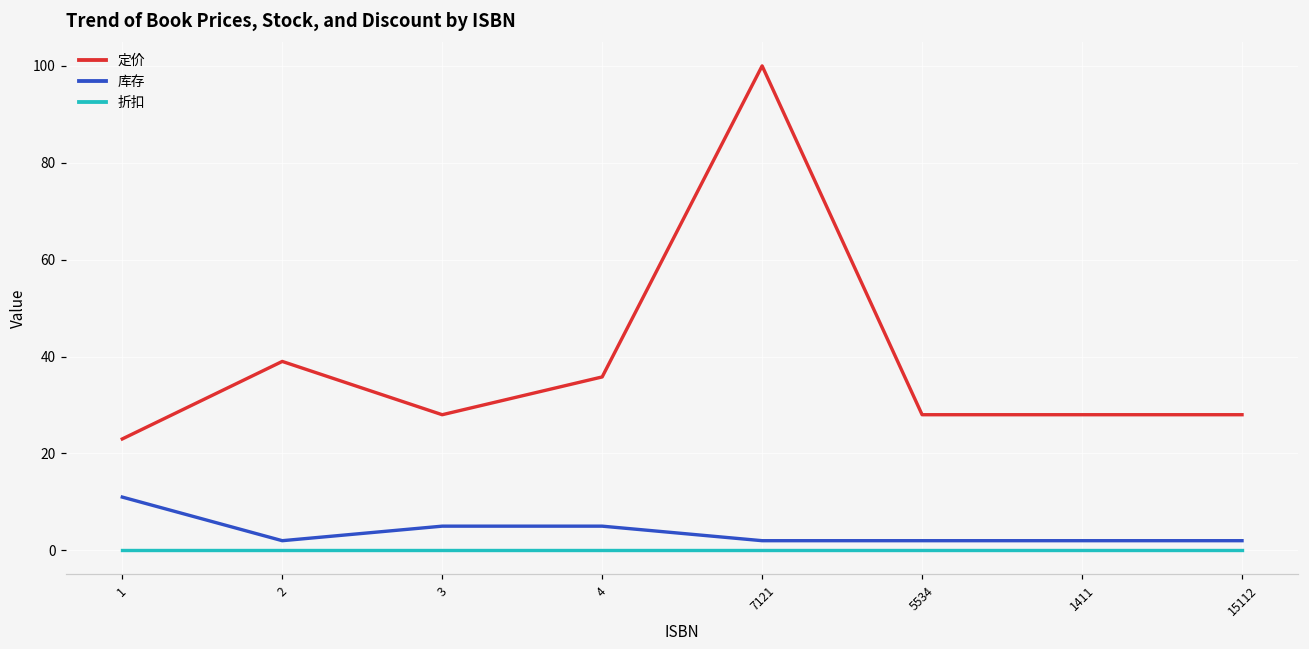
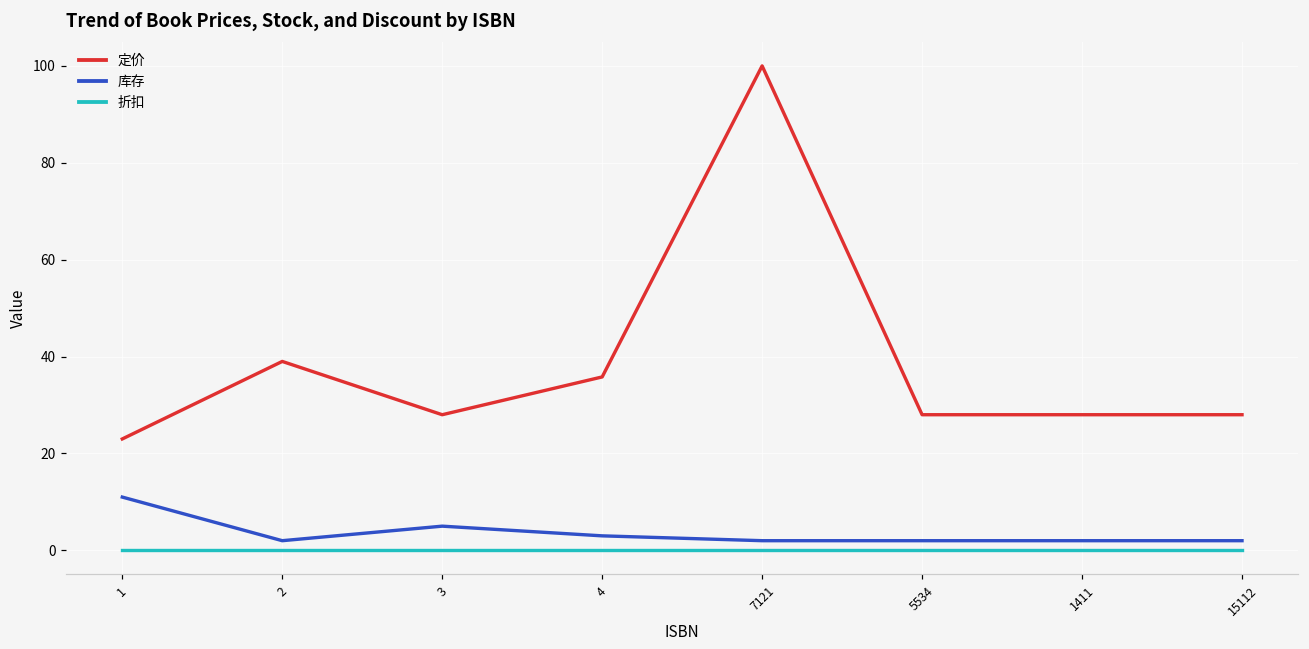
库存, 4: 5 -> 3
